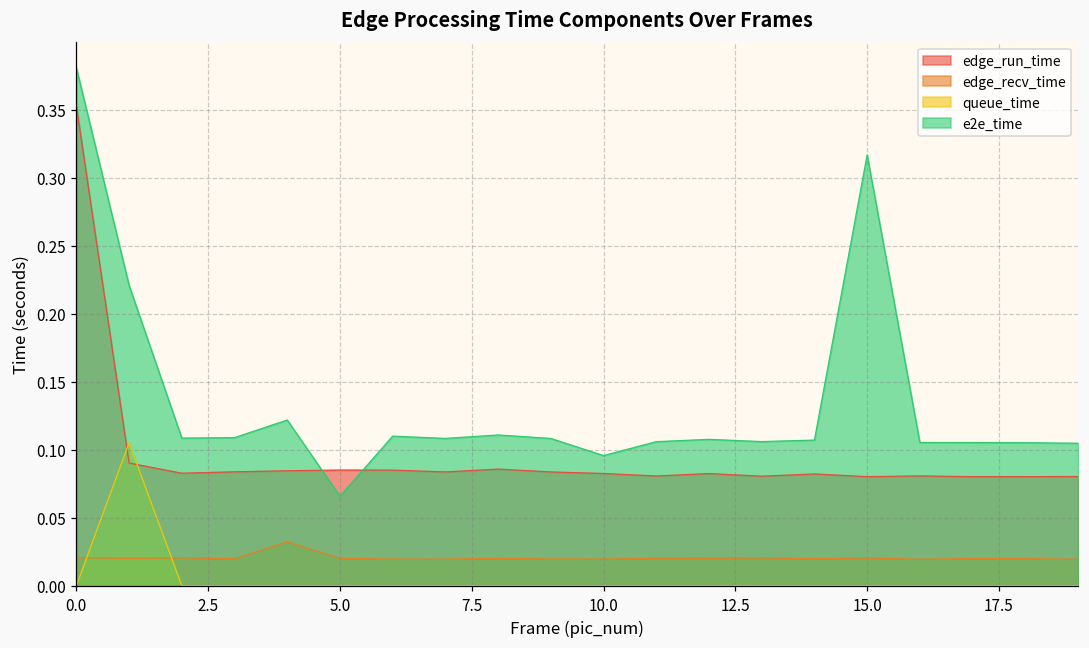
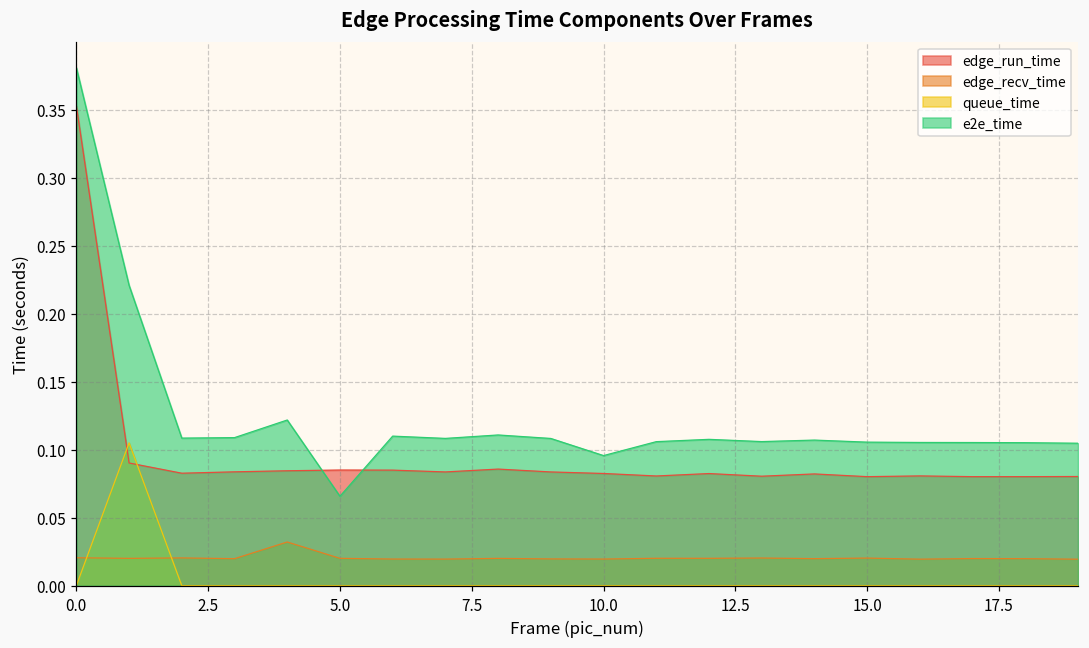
e2e_time, 15.0: 0.317 -> 0.106
